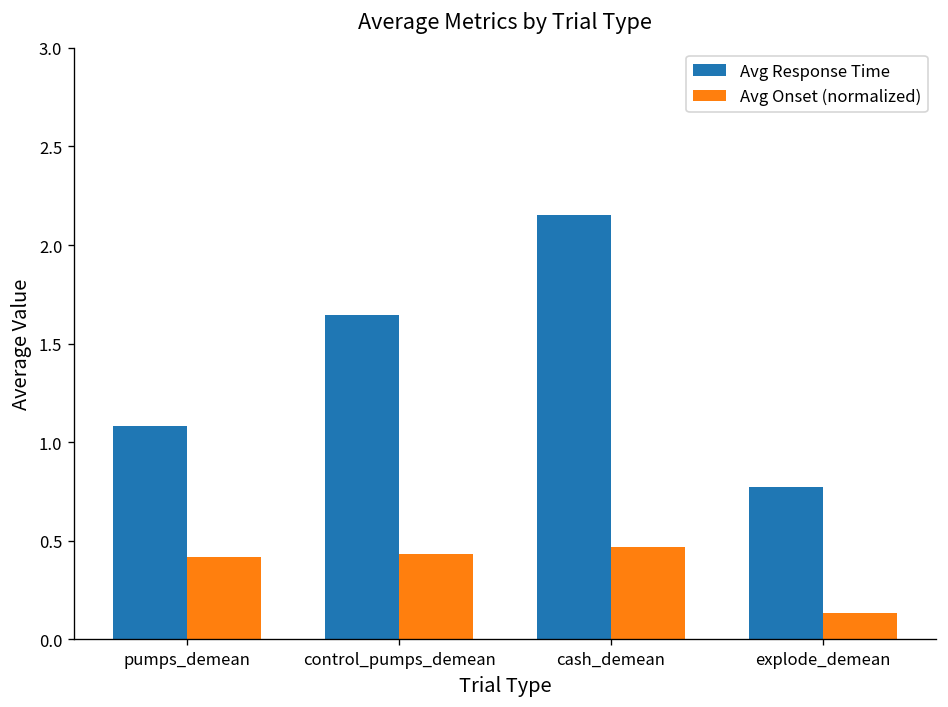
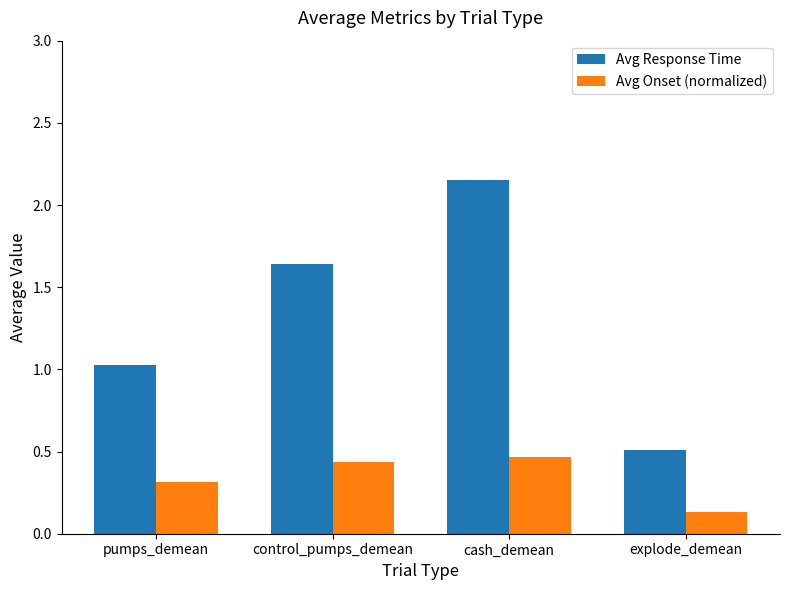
Avg Response Time, pumps_demean: 1.08 -> 1.03
Avg Onset (normalized), pumps_demean: 0.42 -> 0.31
Avg Response Time, explode_demean: 0.77 -> 0.51
